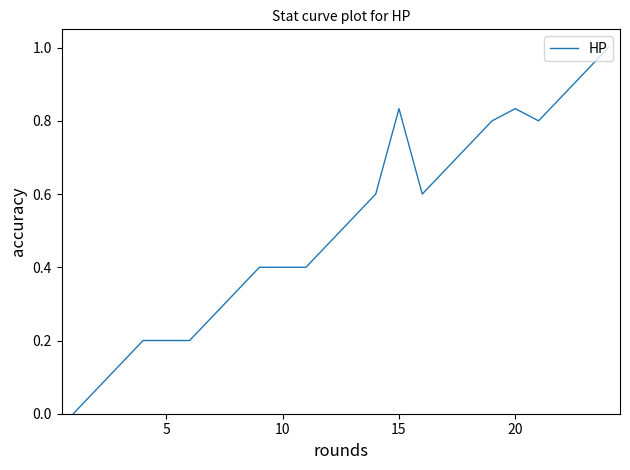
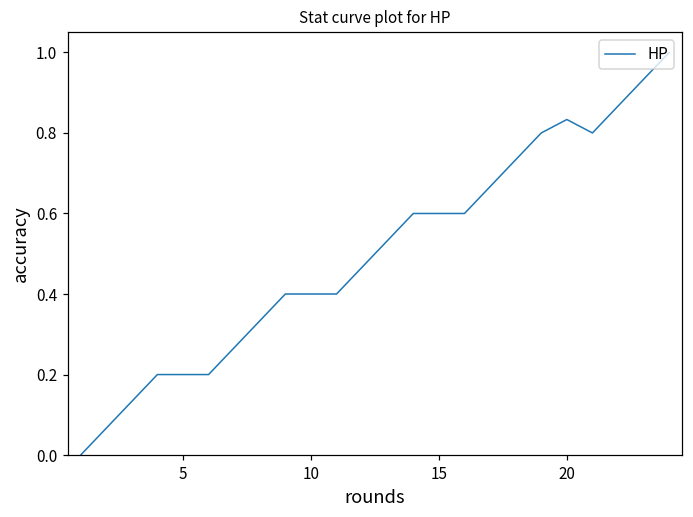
15: 0.83 -> 0.60
